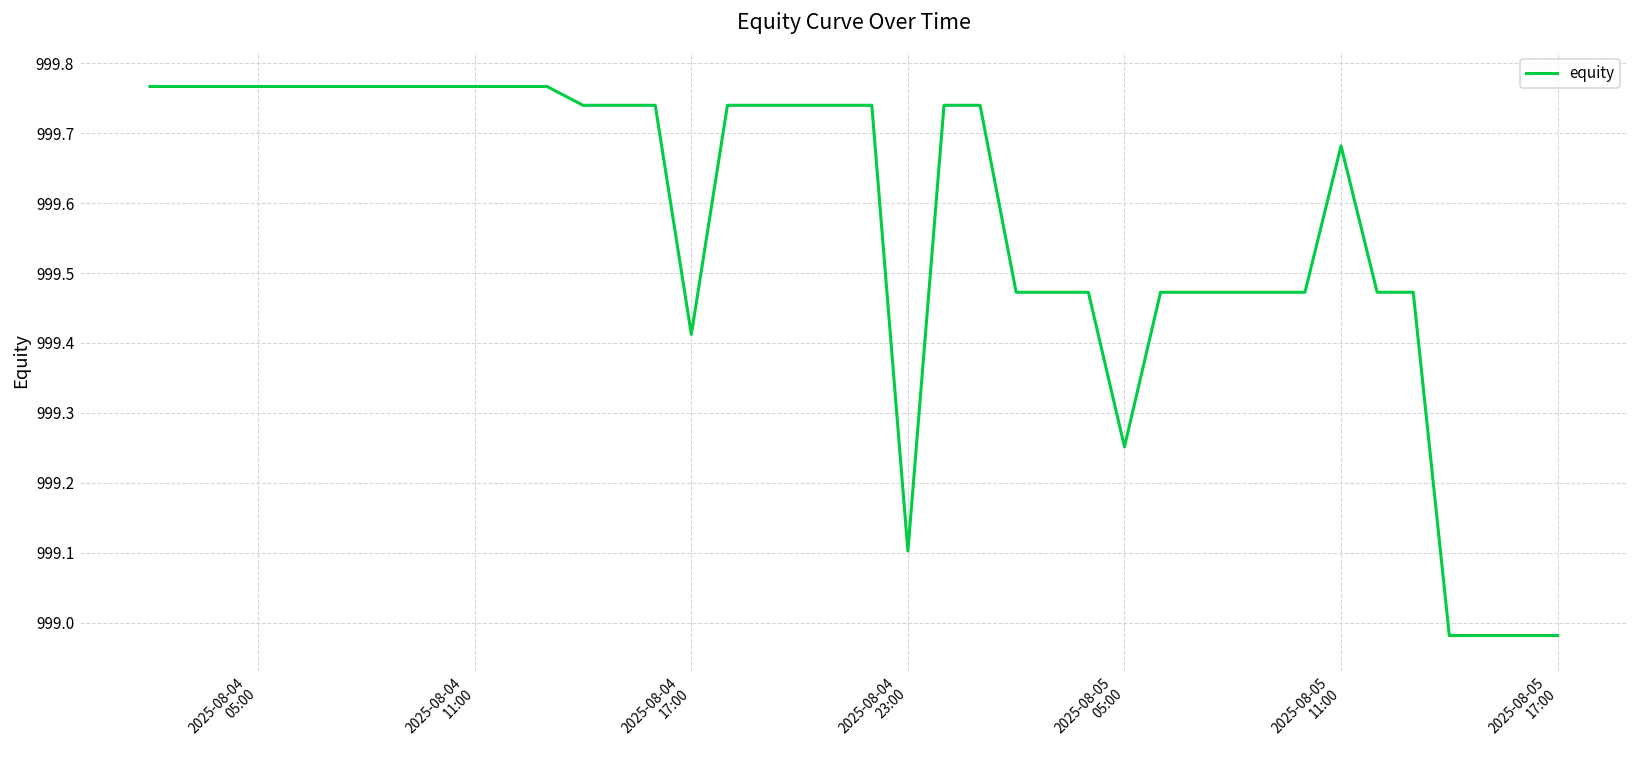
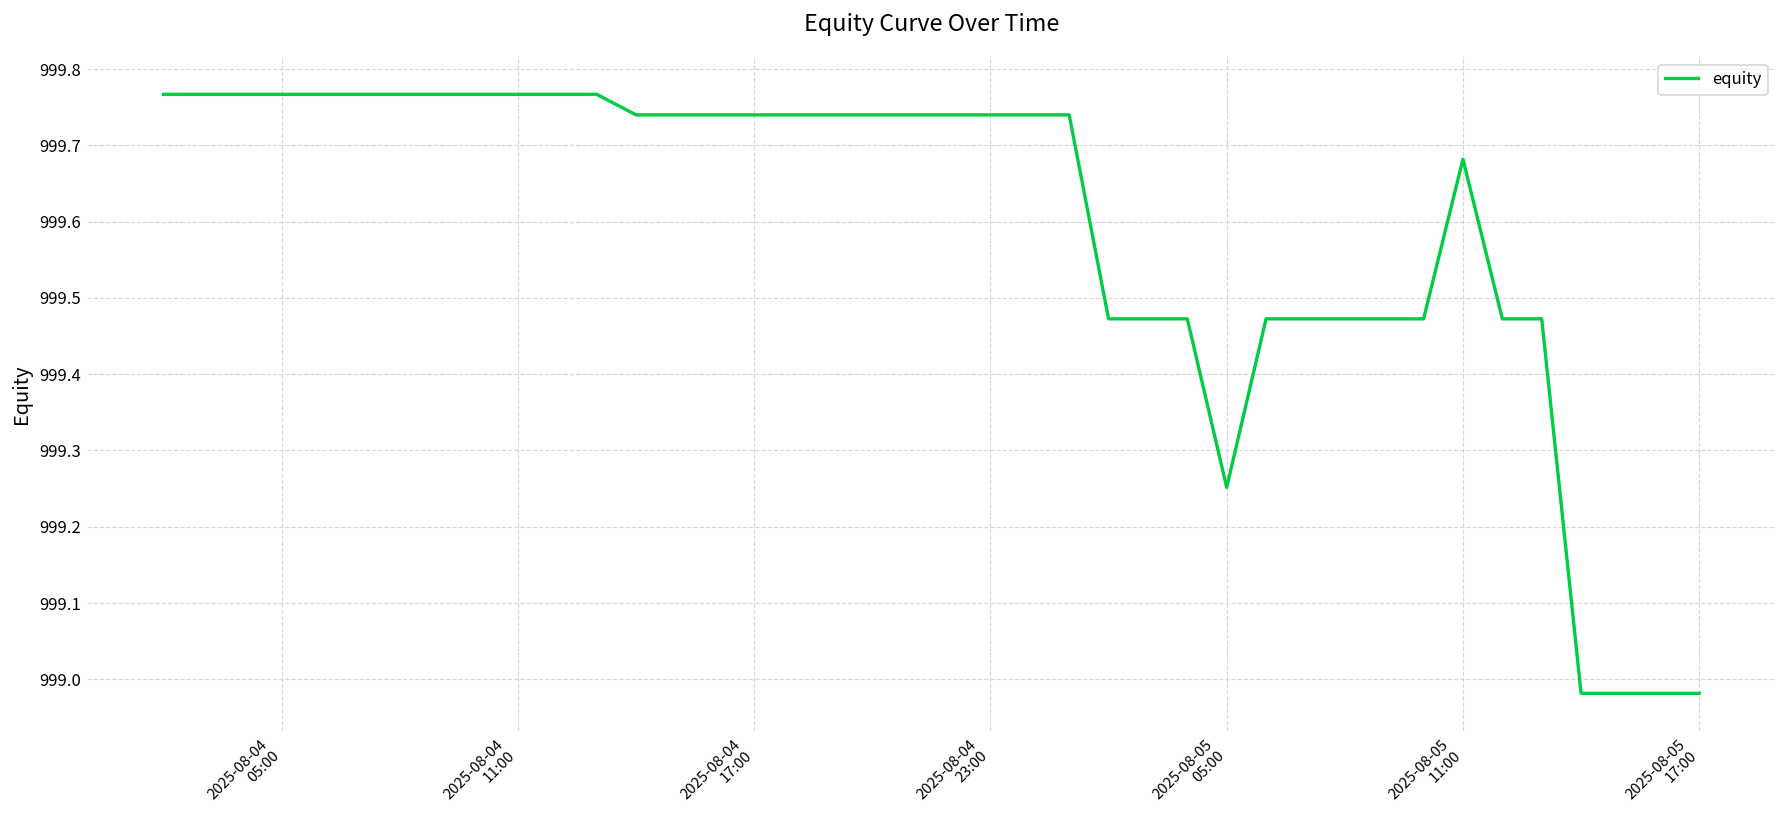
2025-08-04 17:00: 999.41 -> 999.74
2025-08-04 23:00: 999.10 -> 999.74
